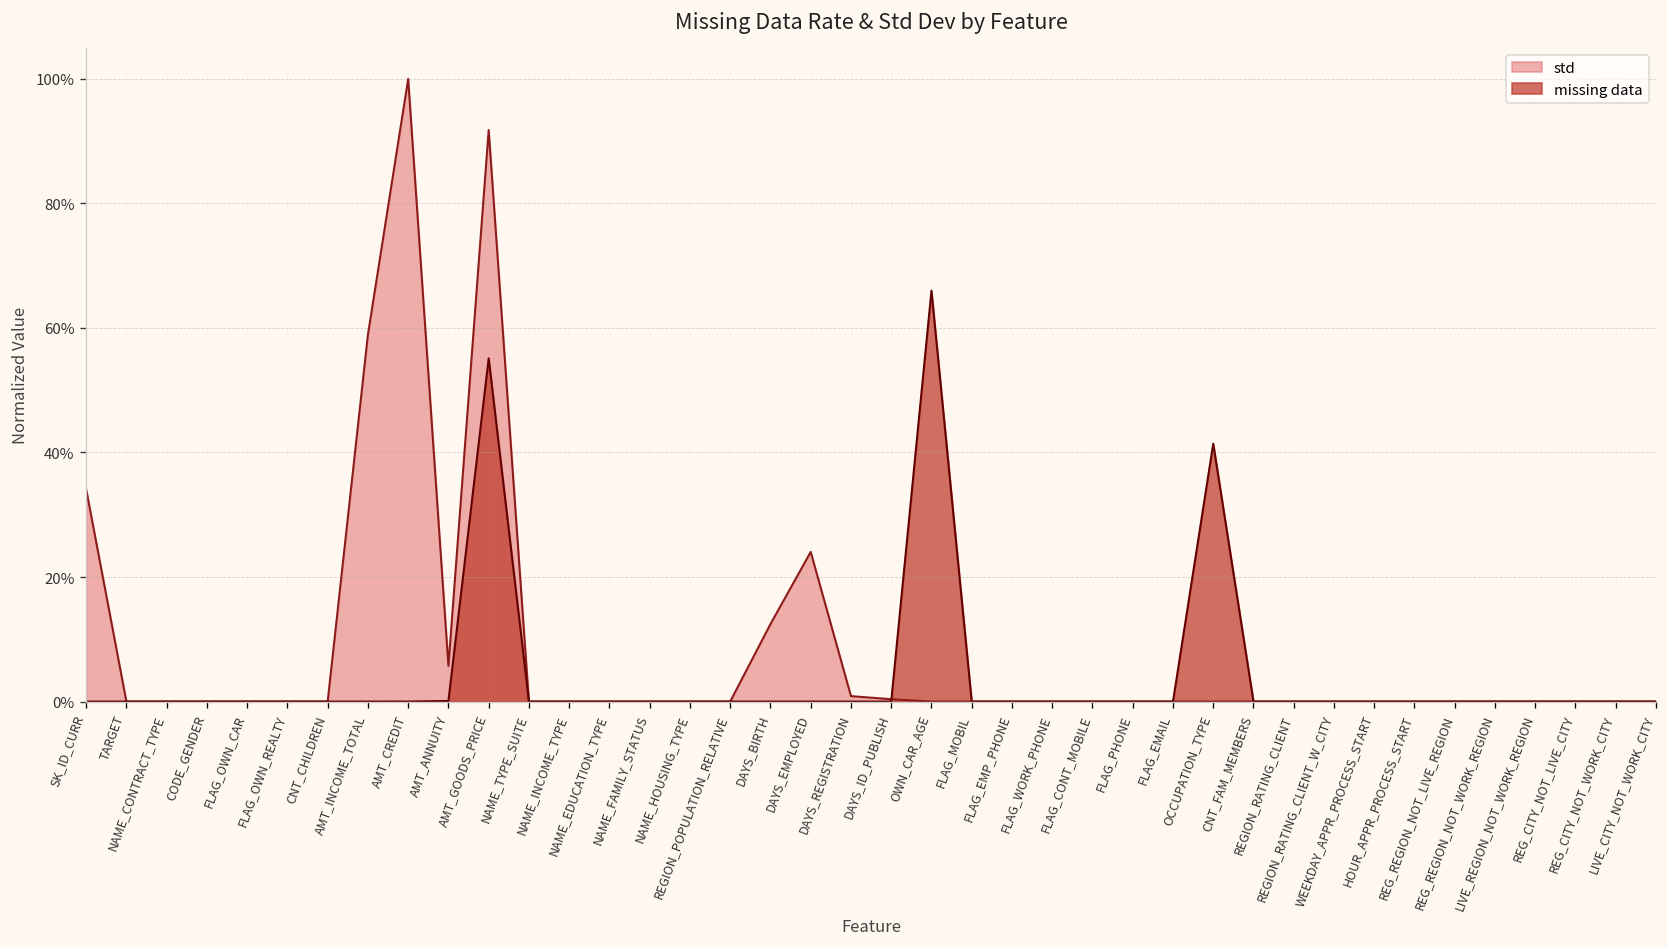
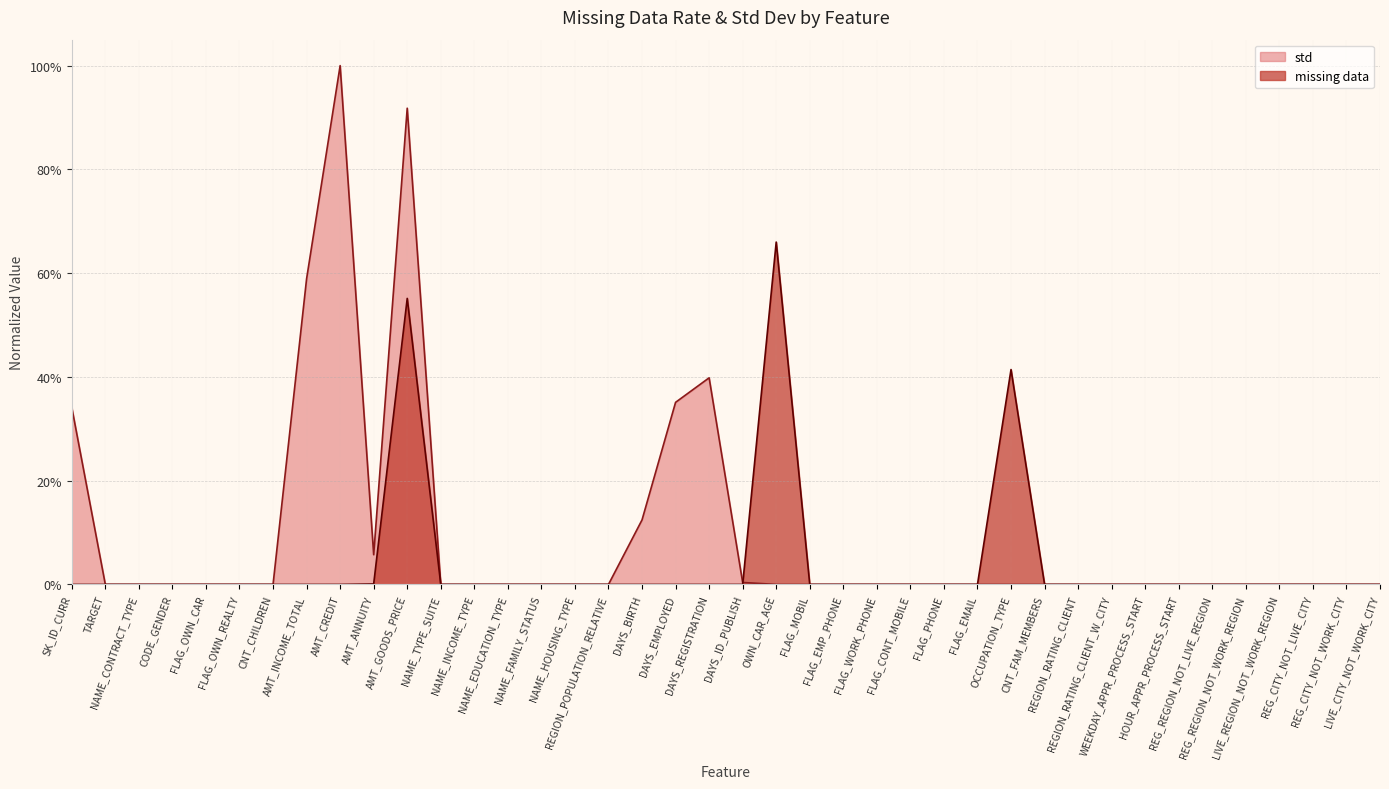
std, DAYS_EMPLOYED: 24% -> 35%
std, DAYS_REGISTRATION: 1% -> 40%
